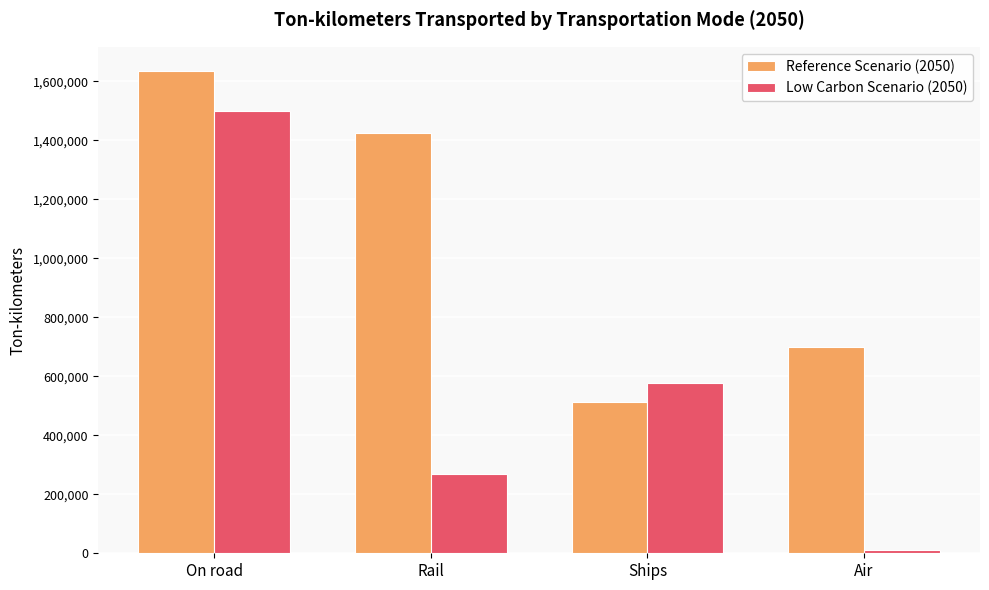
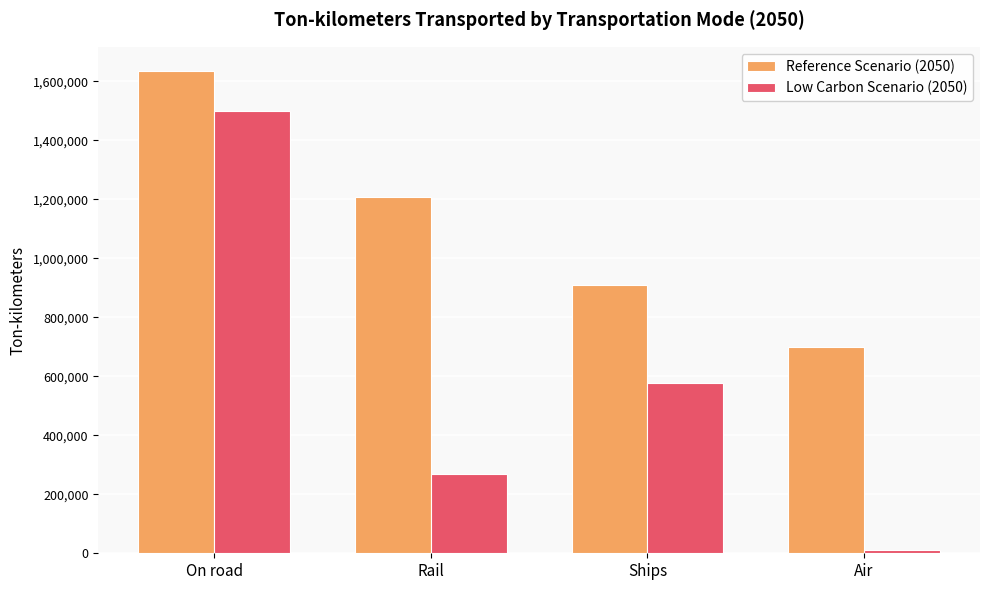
Reference Scenario (2050), Rail: 1,420,000 -> 1,210,000
Reference Scenario (2050), Ships: 510,000 -> 910,000
